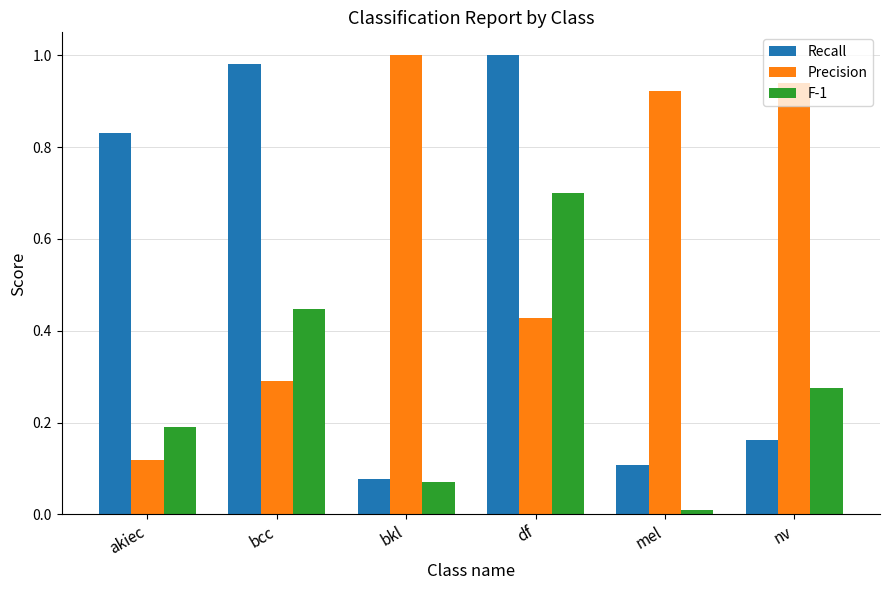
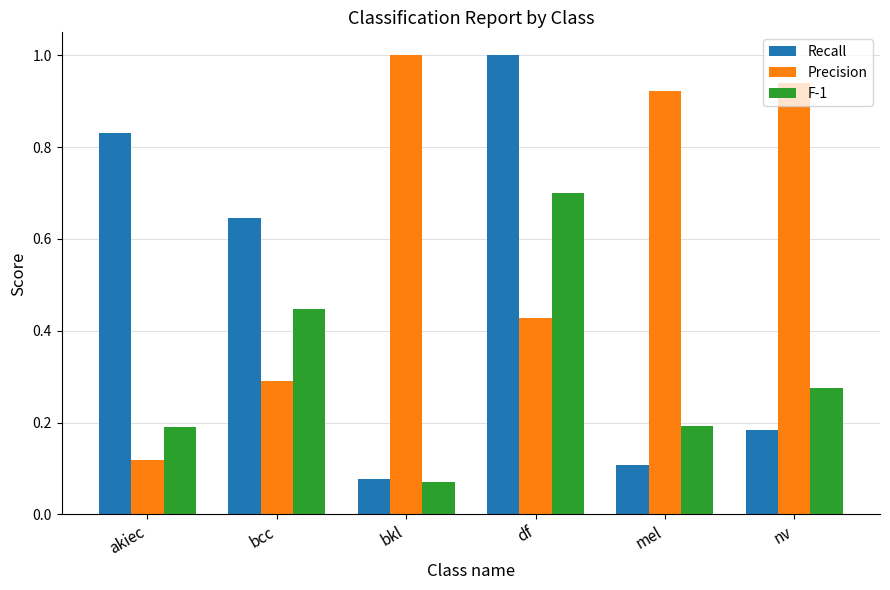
Recall, bcc: 0.98 -> 0.65
F-1, mel: 0.01 -> 0.19
Recall, nv: 0.16 -> 0.18
